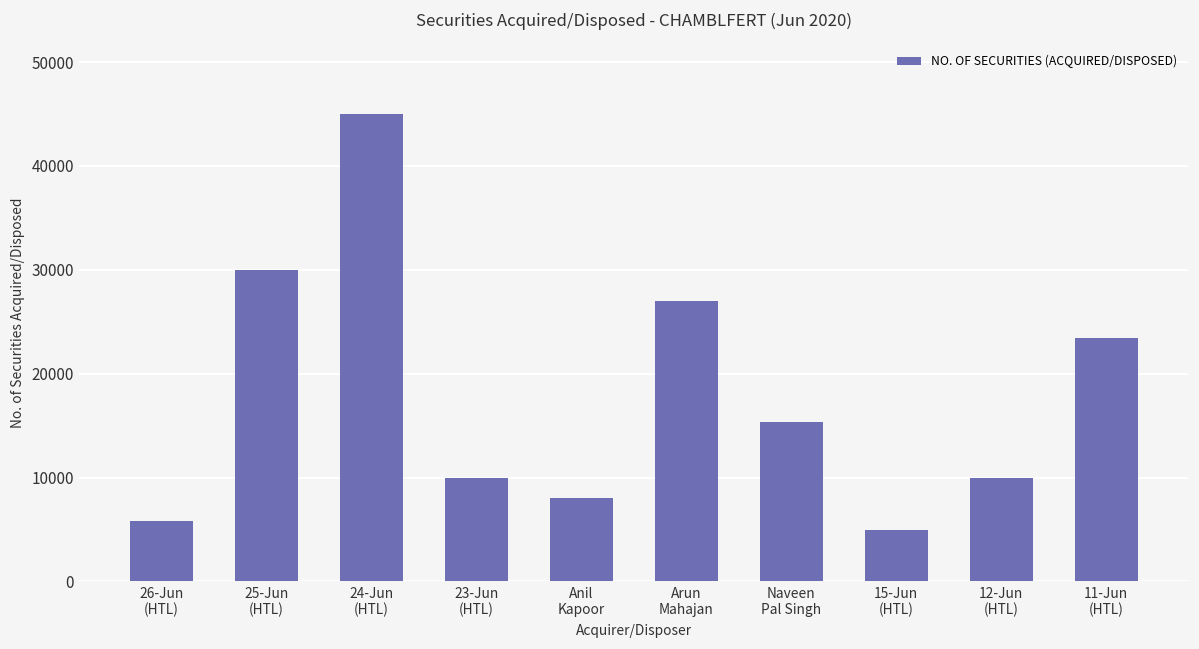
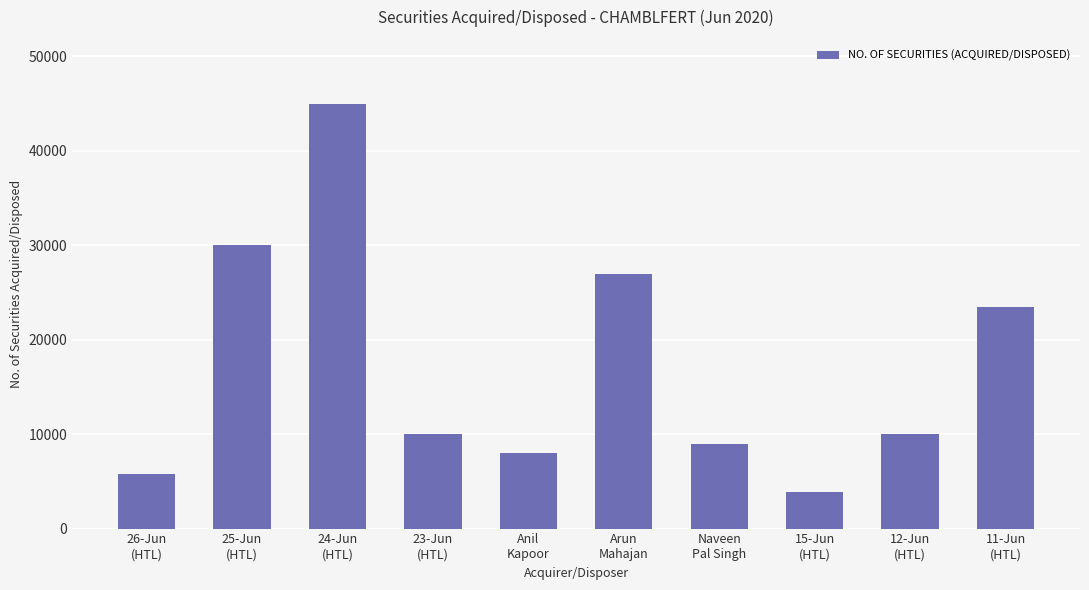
Naveen Pal Singh: 15000 -> 9000
15-Jun (HTL): 5000 -> 4000
